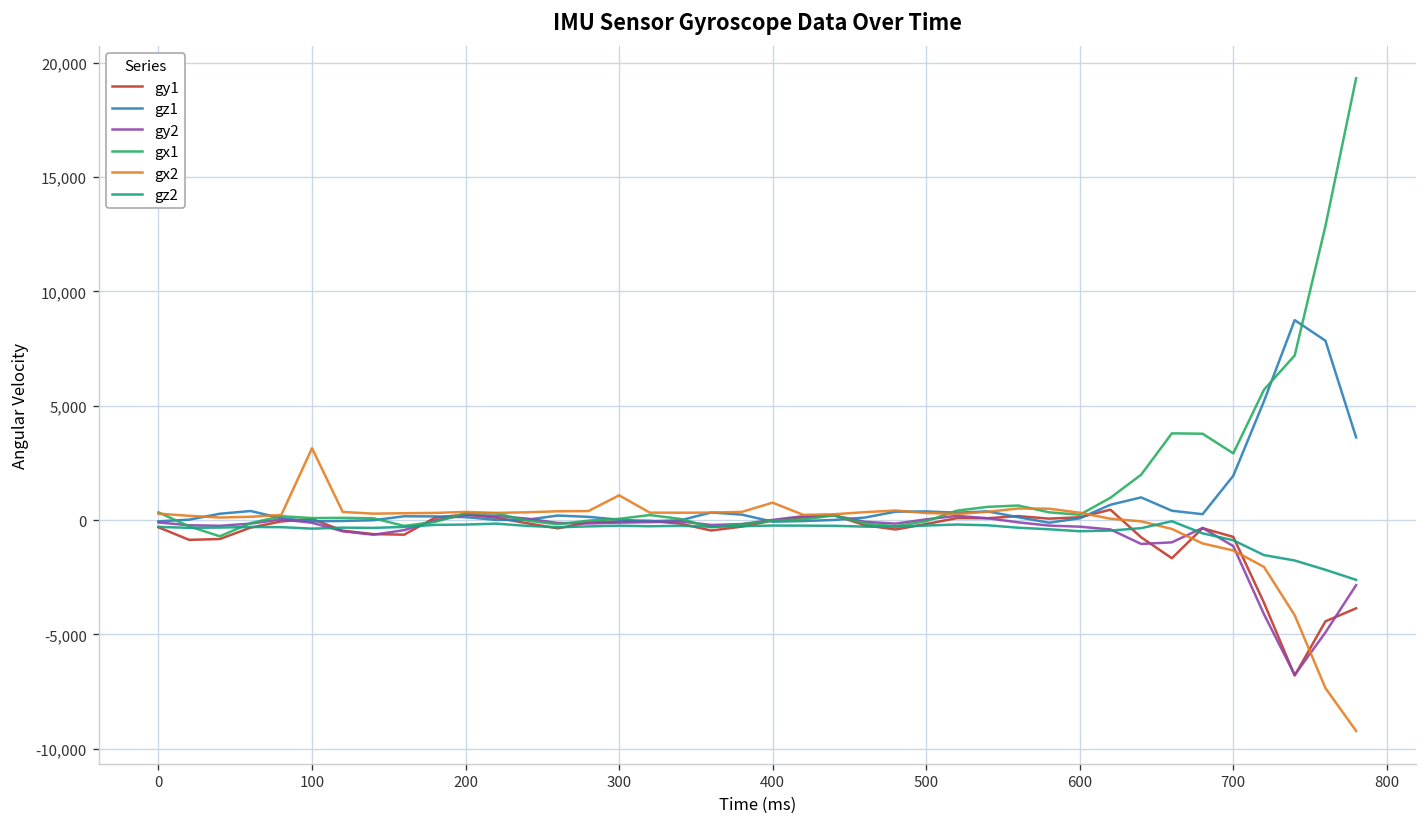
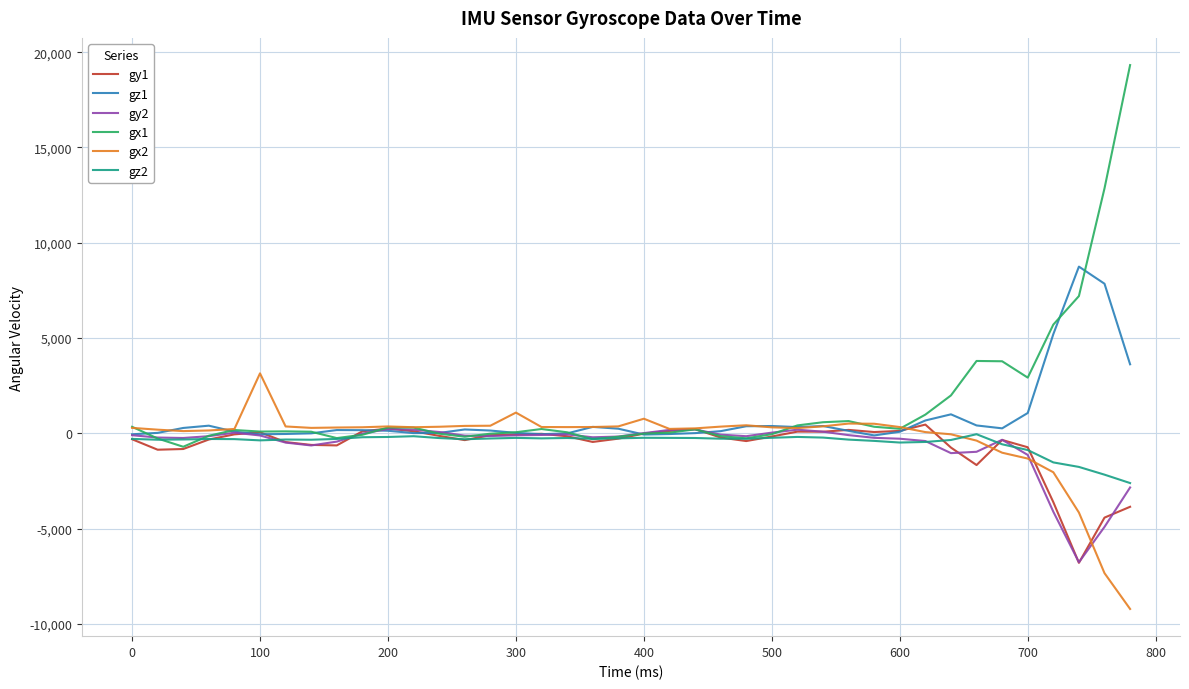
gz1, 700: 1,900 -> 1,100
